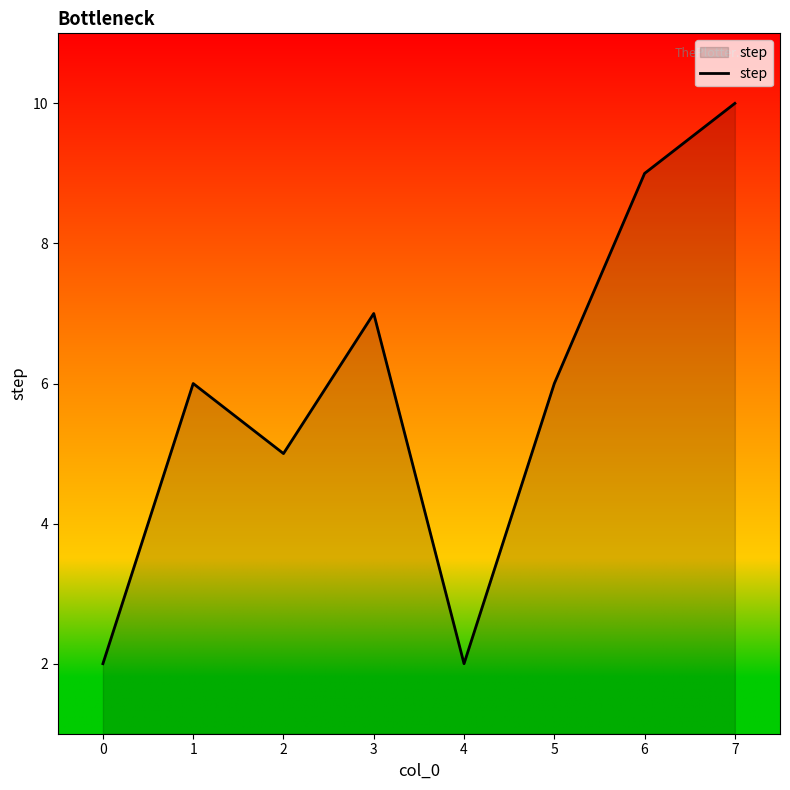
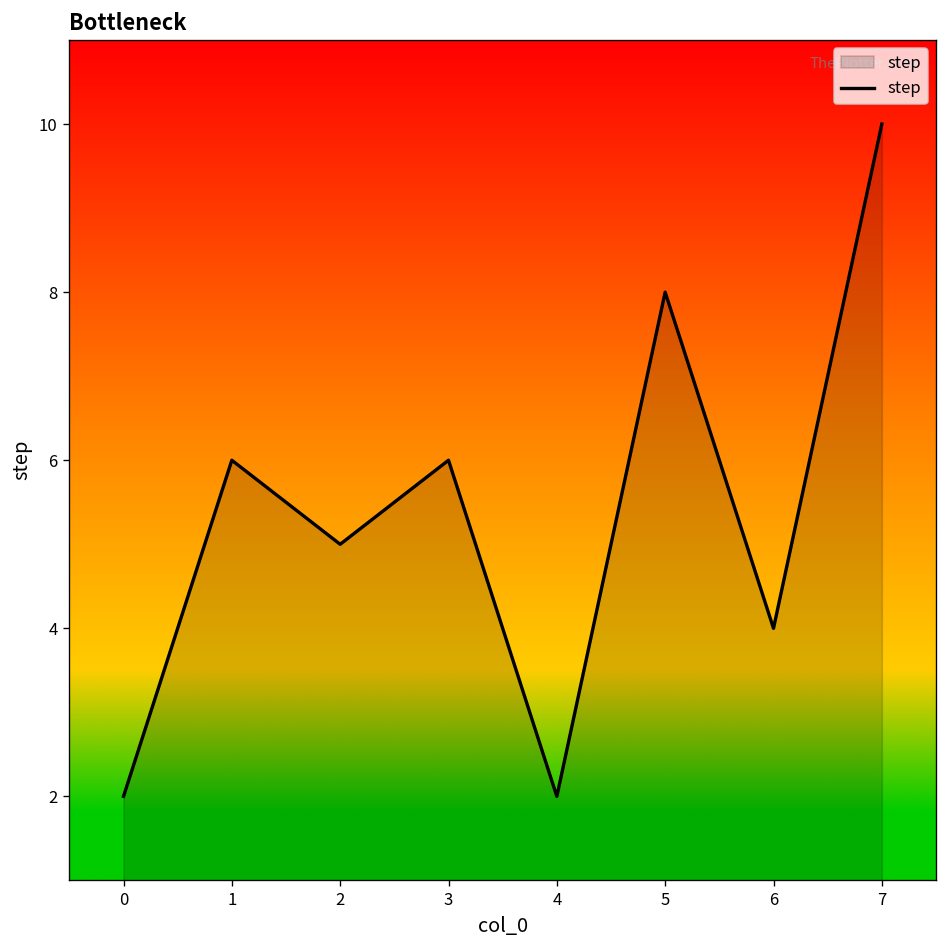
3: 7 -> 6
5: 6 -> 8
6: 9 -> 4
